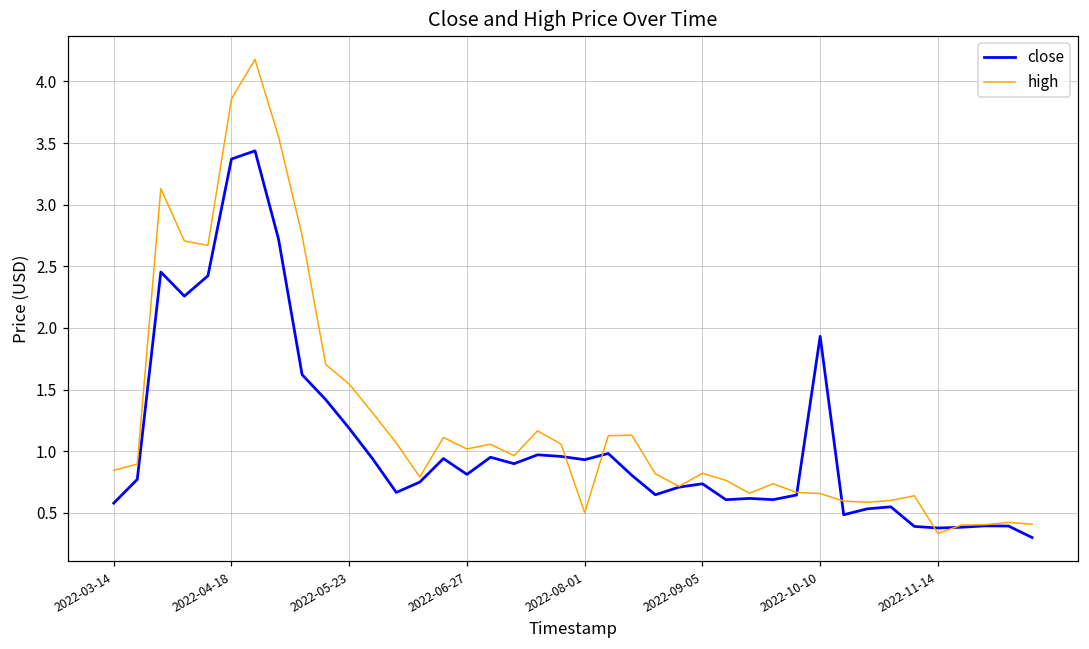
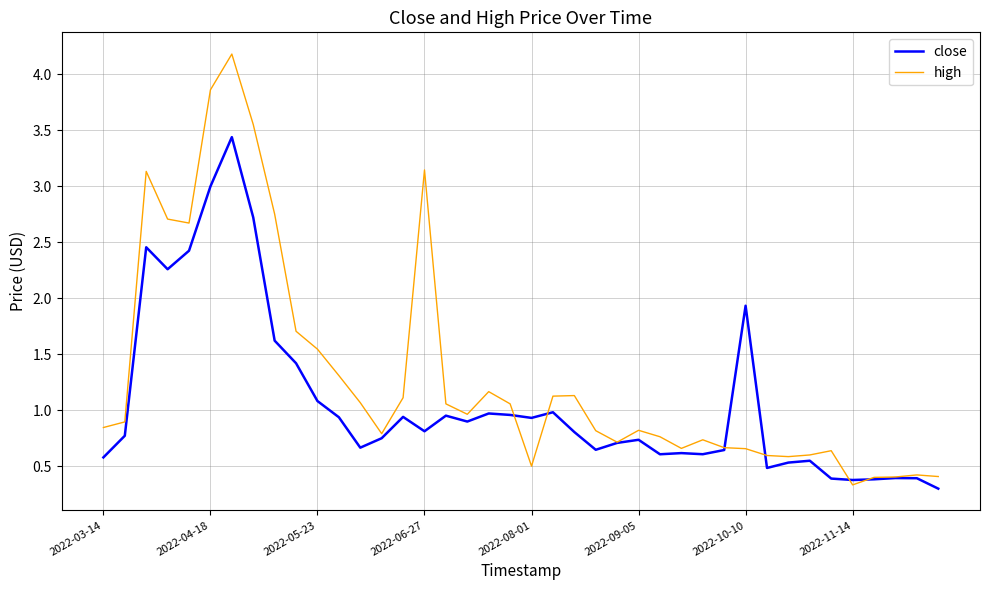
close, 2022-04-18: 3.37 -> 3.00
close, 2022-05-23: 1.19 -> 1.08
high, 2022-06-27: 1.02 -> 3.14
